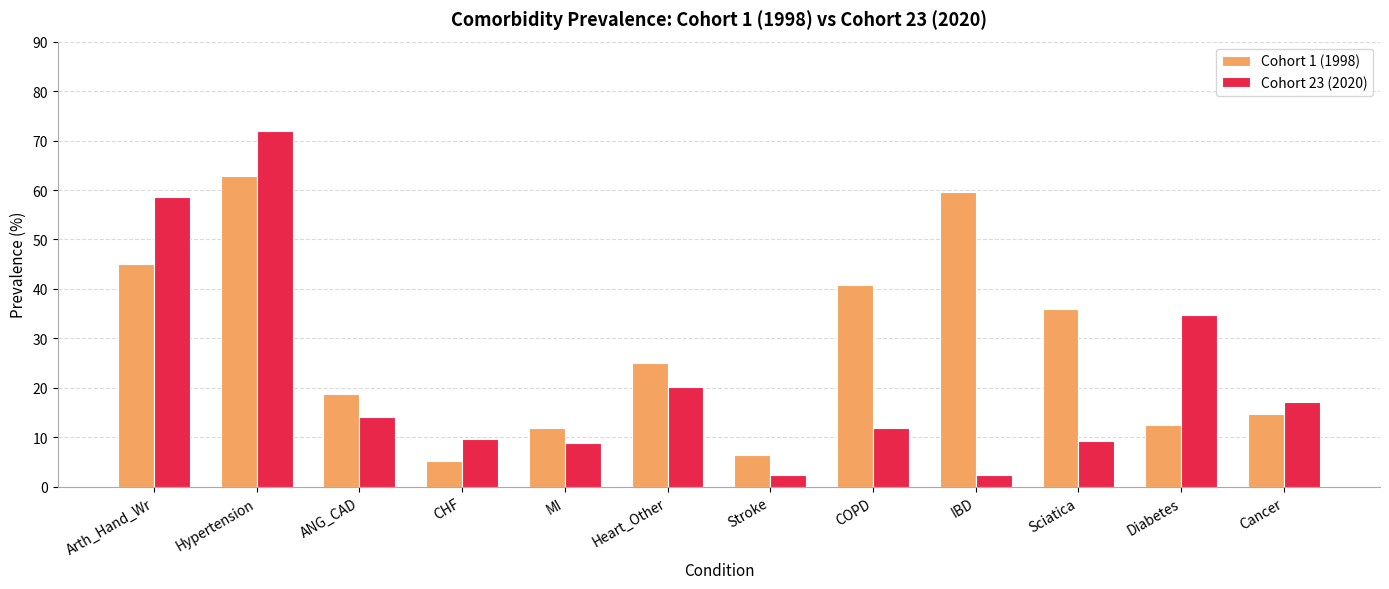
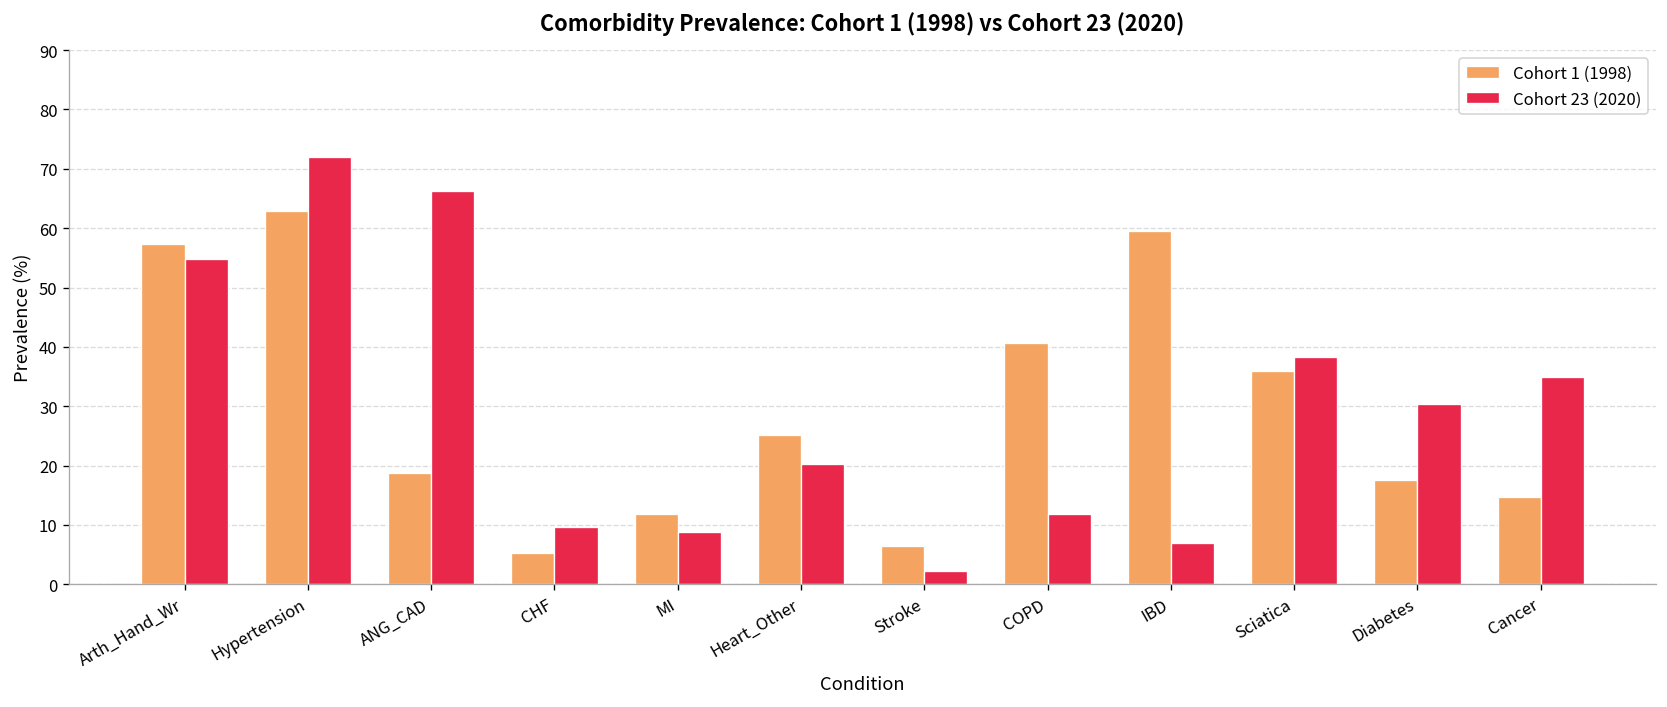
Cohort 1 (1998), Arth_Hand_Wr: 45 -> 57
Cohort 23 (2020), Arth_Hand_Wr: 59 -> 55
Cohort 23 (2020), ANG_CAD: 14 -> 66
Cohort 23 (2020), IBD: 2 -> 7
Cohort 23 (2020), Sciatica: 9 -> 38
Cohort 1 (1998), Diabetes: 13 -> 18
Cohort 23 (2020), Diabetes: 35 -> 30
Cohort 23 (2020), Cancer: 17 -> 35
